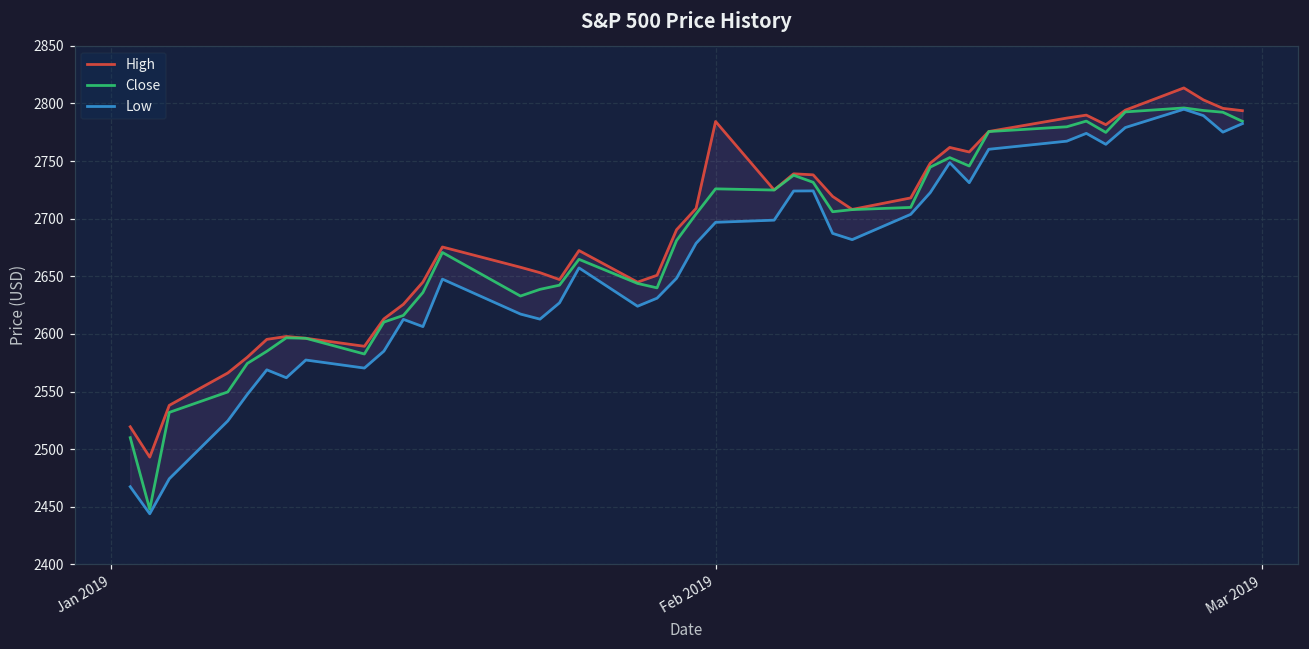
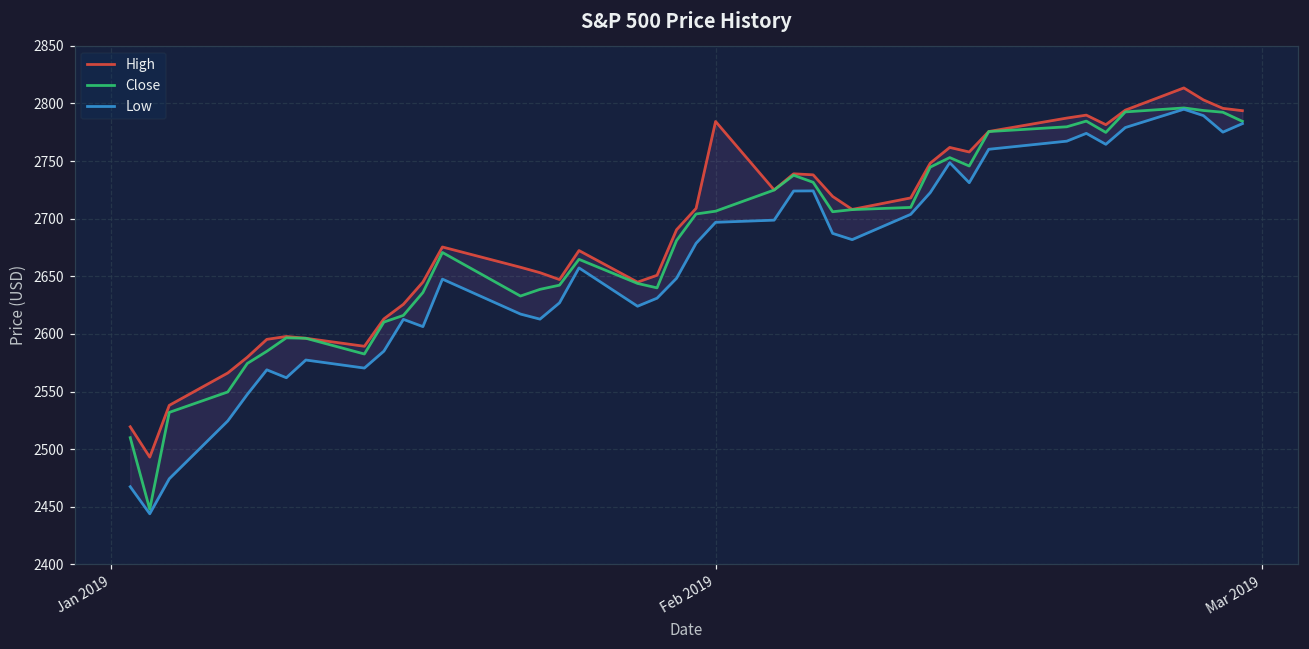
Close, Feb 2019: 2726 -> 2707
